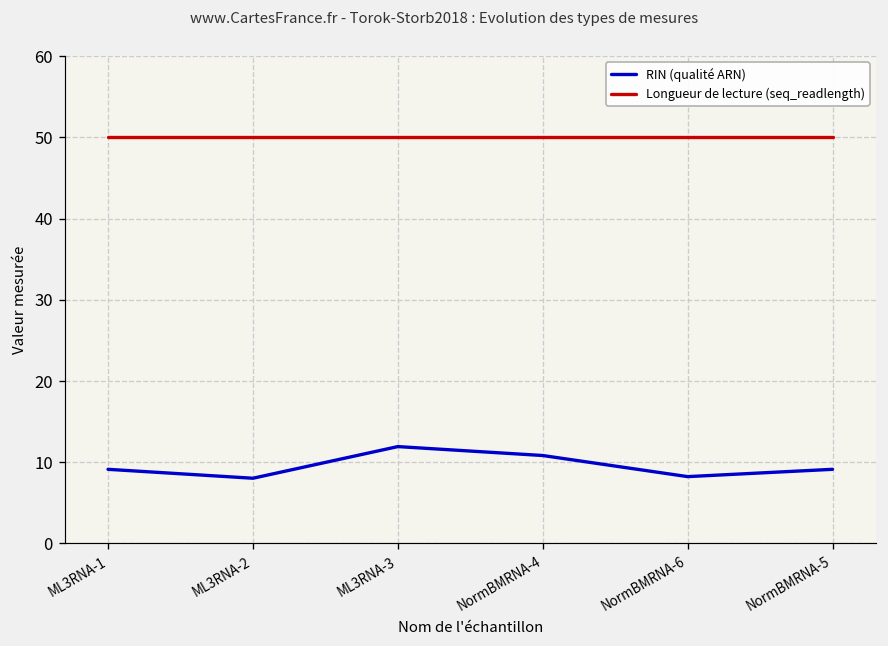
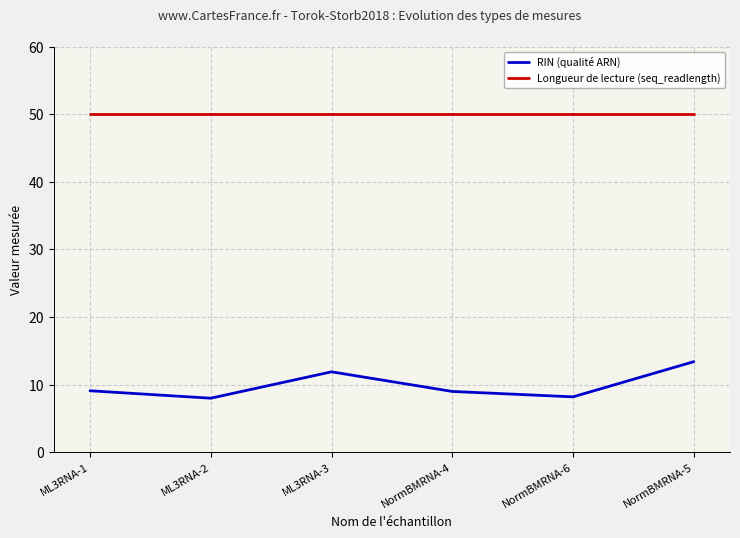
RIN (qualité ARN), NormBMRNA-4: 11 -> 9
RIN (qualité ARN), NormBMRNA-5: 9 -> 13
